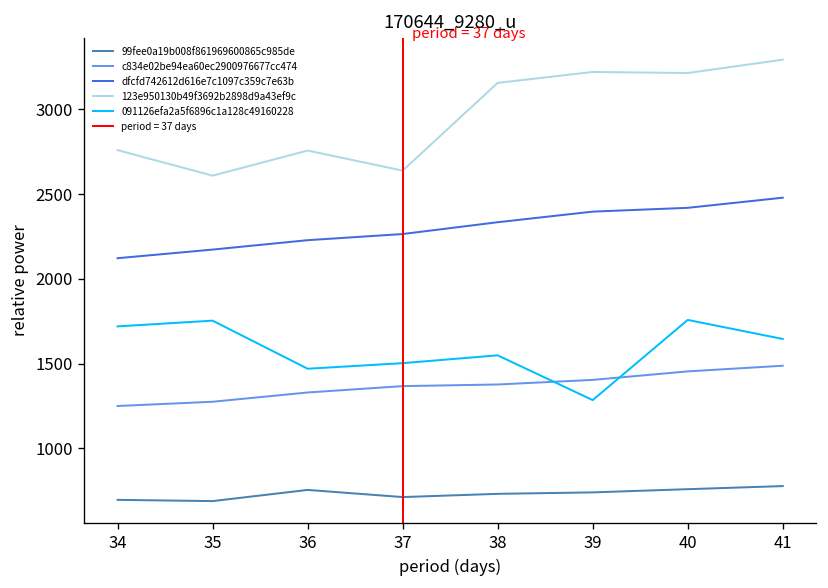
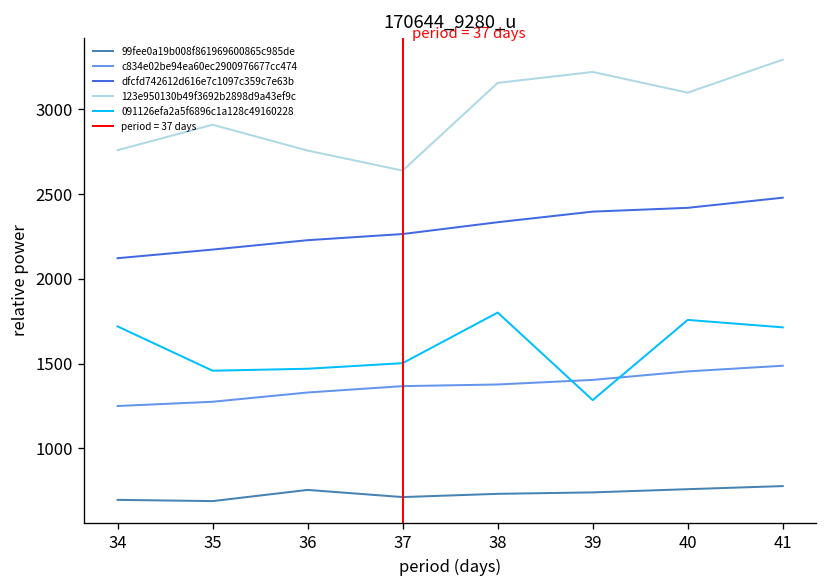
123e950130b49f3692b2898d9a43ef9c, 35: 2610 -> 2910
091126efa2a5f6896c1a128c49160228, 35: 1750 -> 1460
091126efa2a5f6896c1a128c49160228, 38: 1550 -> 1800
123e950130b49f3692b2898d9a43ef9c, 40: 3220 -> 3100
091126efa2a5f6896c1a128c49160228, 41: 1650 -> 1710
